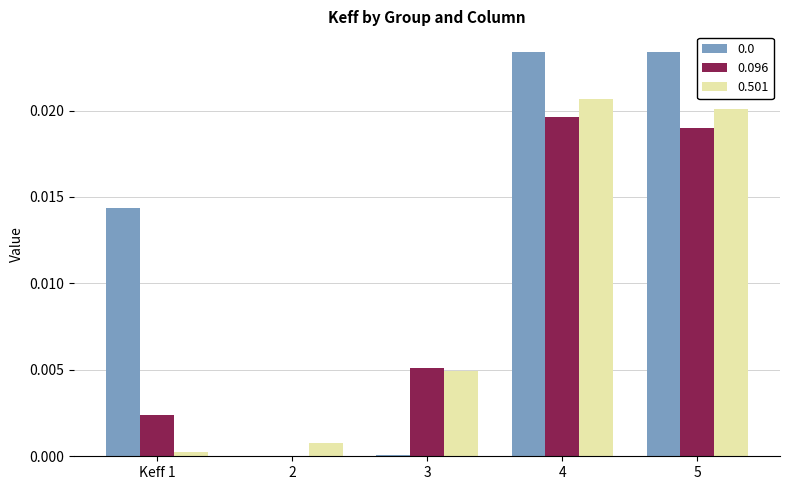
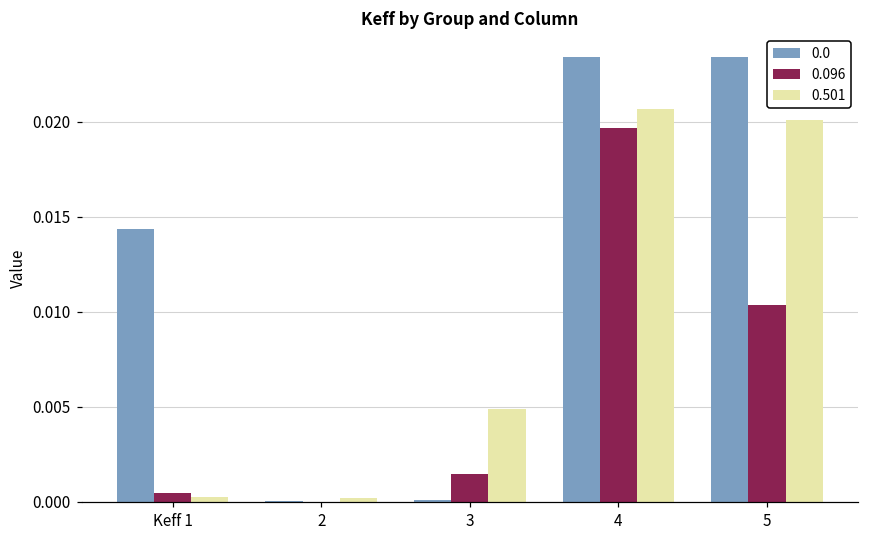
0.096, Keff 1: 0.0024 -> 0.0005
0.501, 2: 0.0008 -> 0.0002
0.096, 3: 0.0051 -> 0.0015
0.096, 5: 0.0190 -> 0.0104
